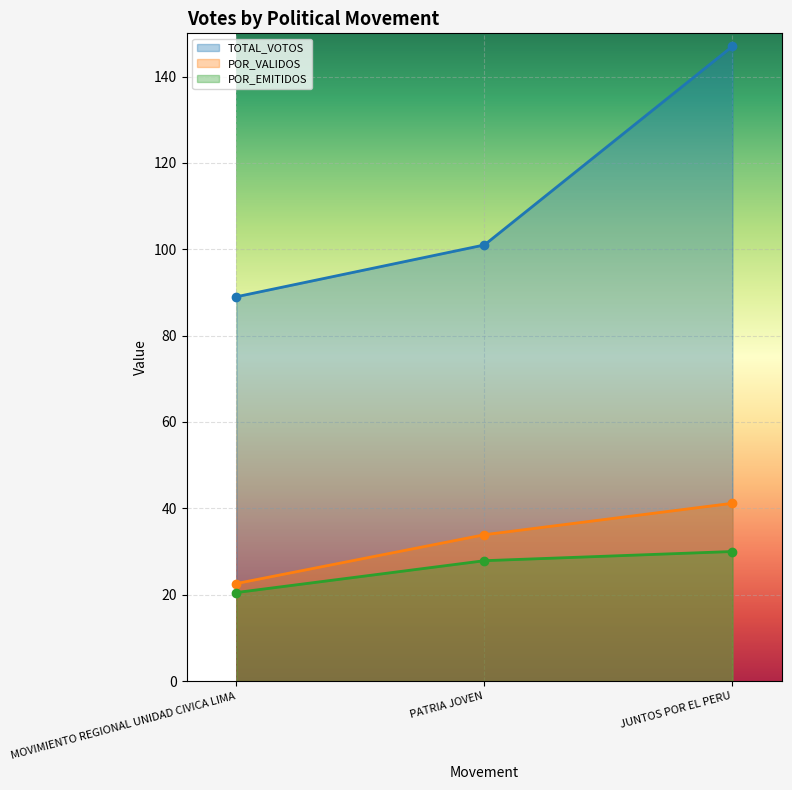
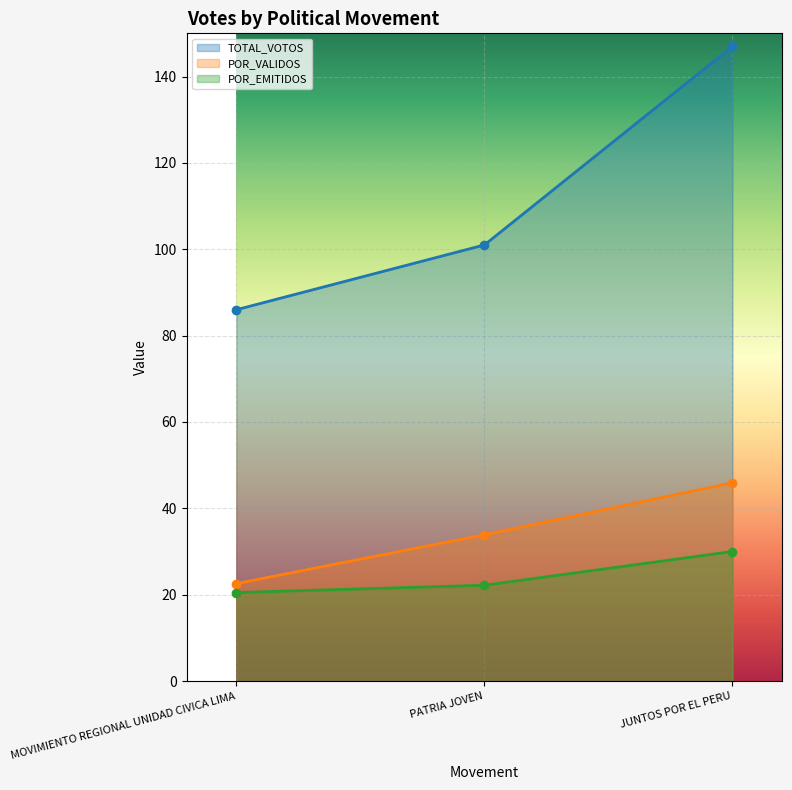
TOTAL_VOTOS, MOVIMIENTO REGIONAL UNIDAD CIVICA LIMA: 89 -> 86
POR_EMITIDOS, PATRIA JOVEN: 28 -> 22
POR_VALIDOS, JUNTOS POR EL PERU: 41 -> 46
